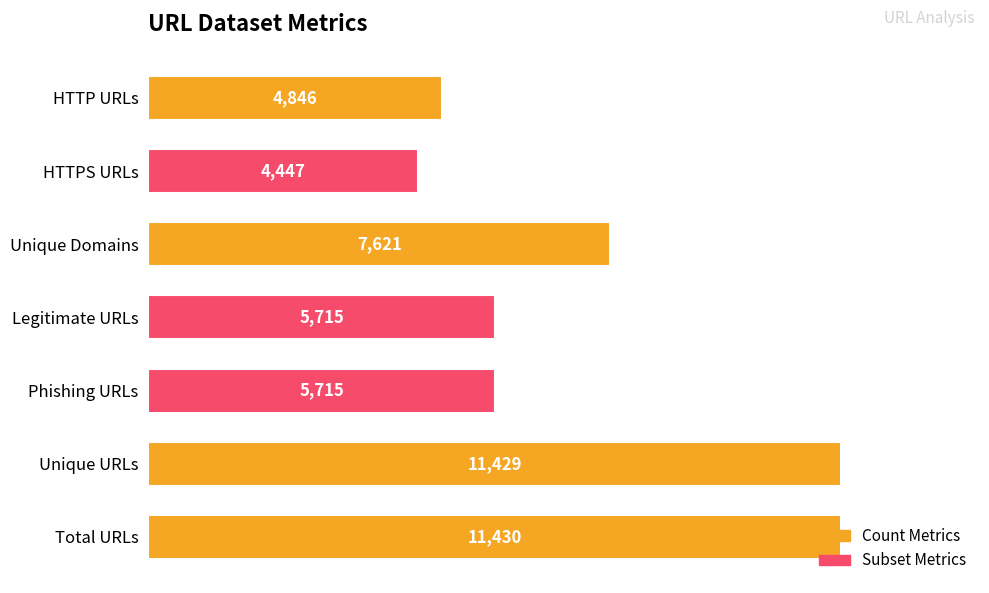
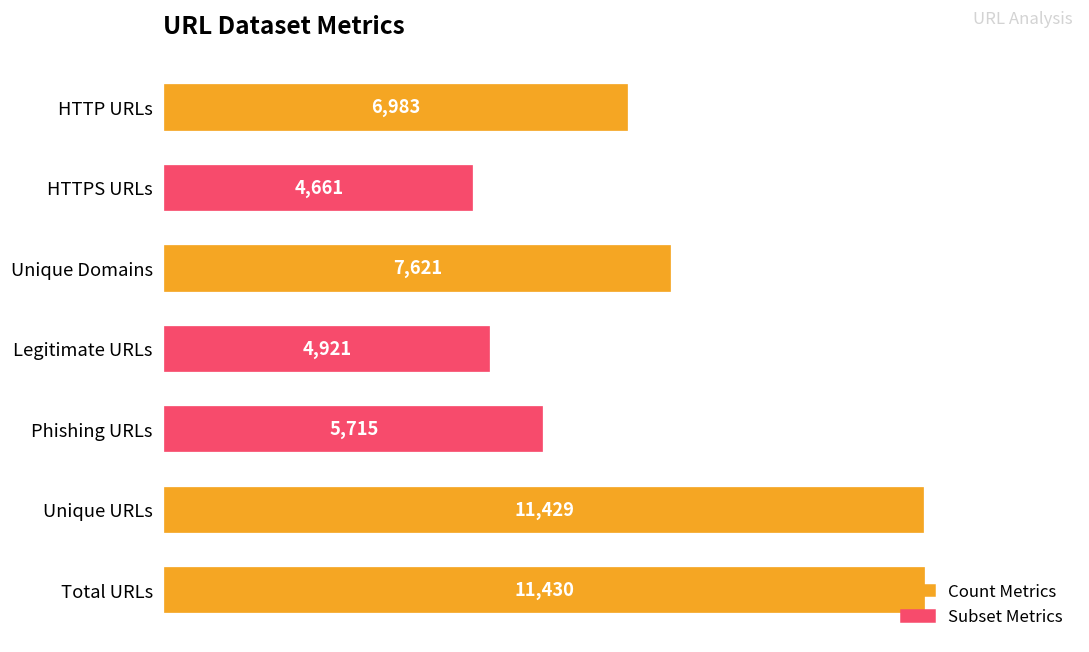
HTTP URLs: 4,846 -> 6,983
HTTPS URLs: 4,447 -> 4,661
Legitimate URLs: 5,715 -> 4,921
